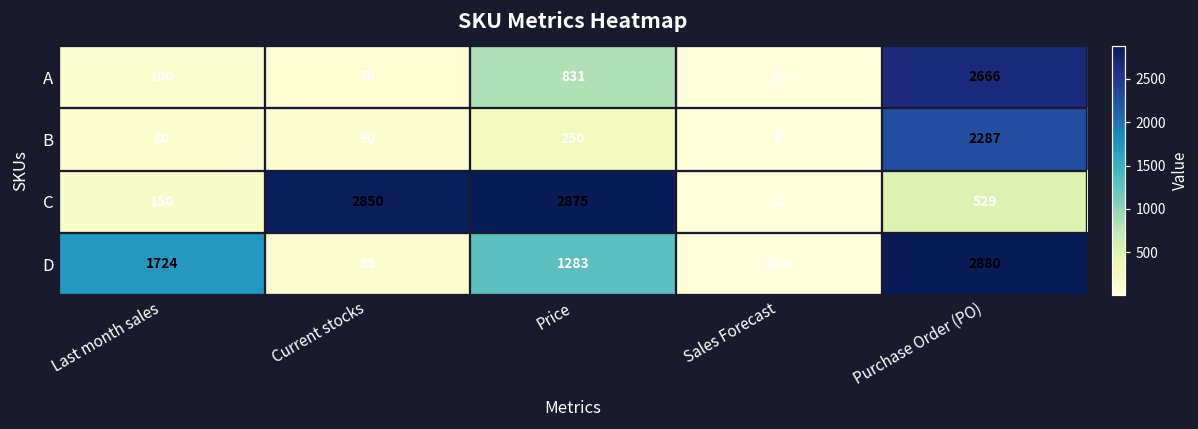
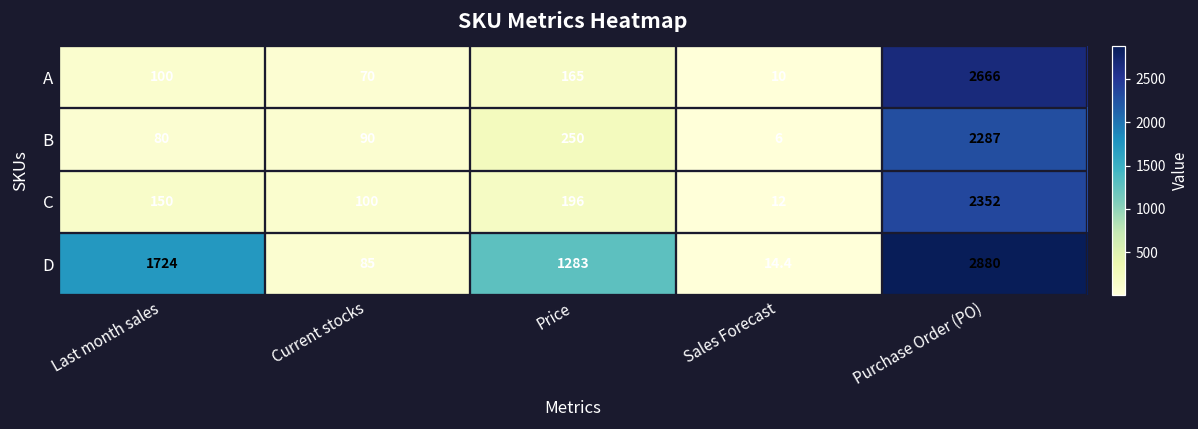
A, Price: 831 -> 165
C, Current stocks: 2850 -> 100
C, Price: 2875 -> 196
C, Purchase Order (PO): 529 -> 2352
